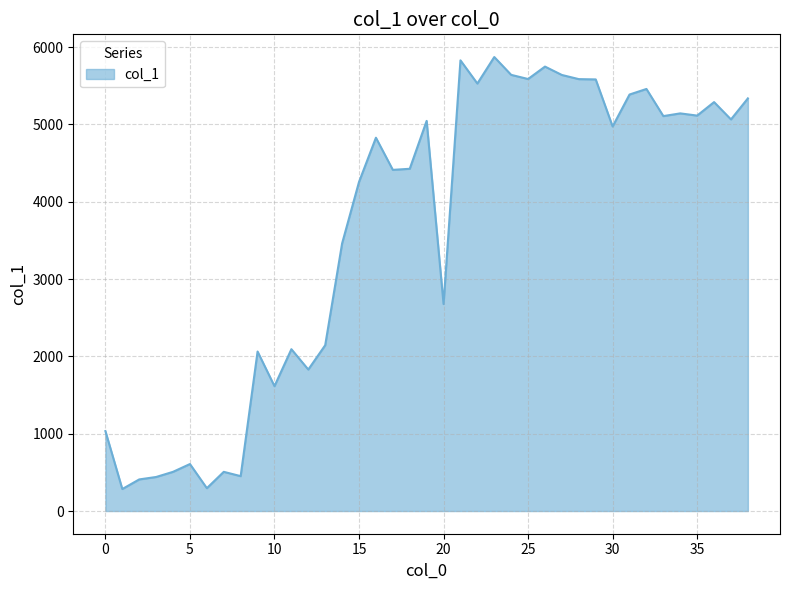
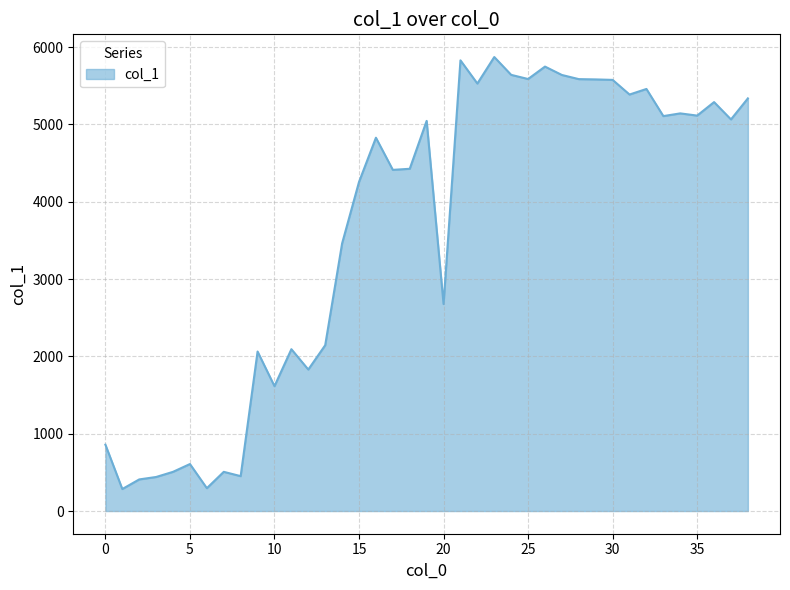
0: 1000 -> 900
30: 5000 -> 5600
